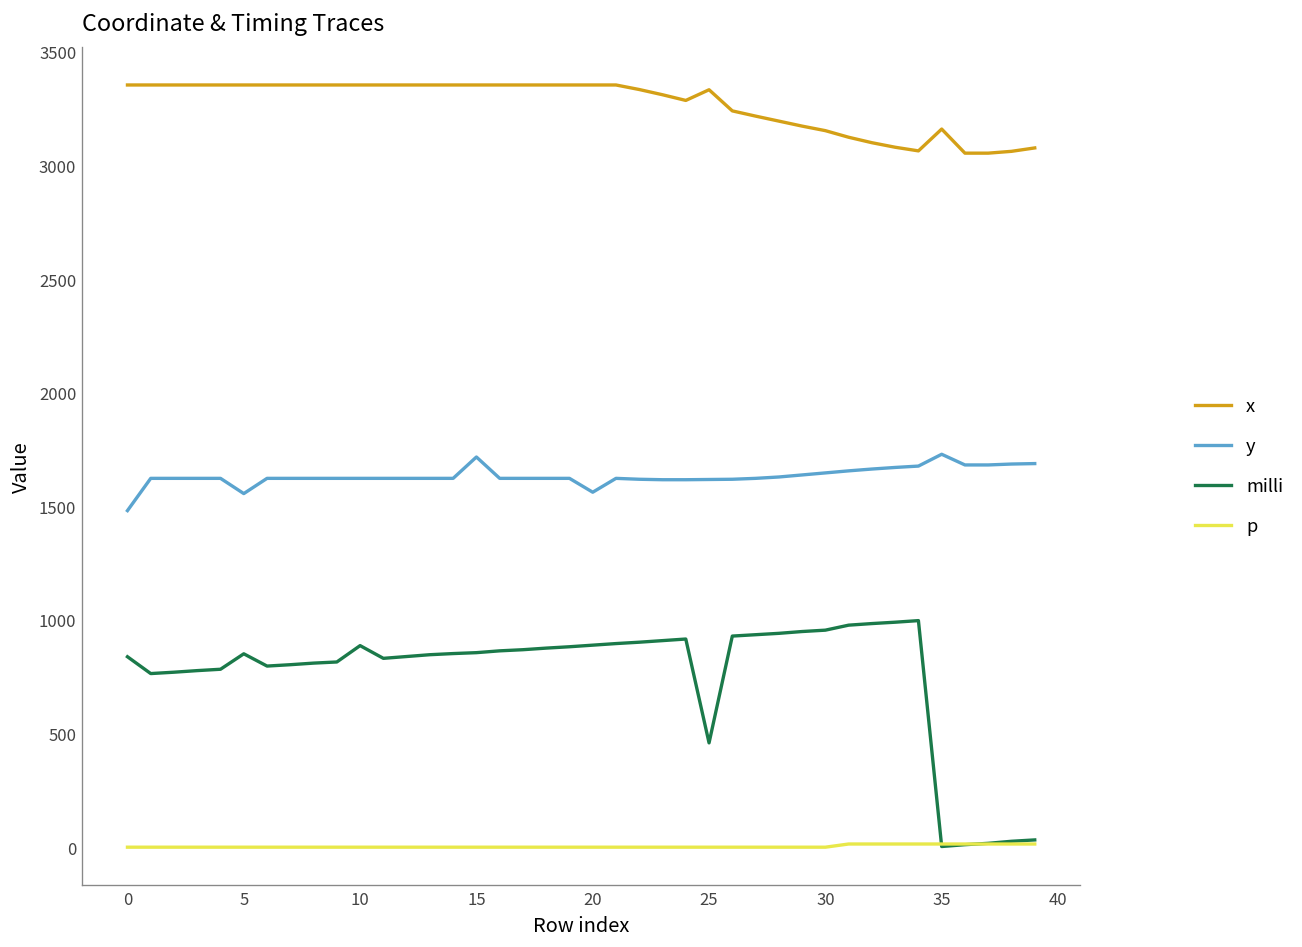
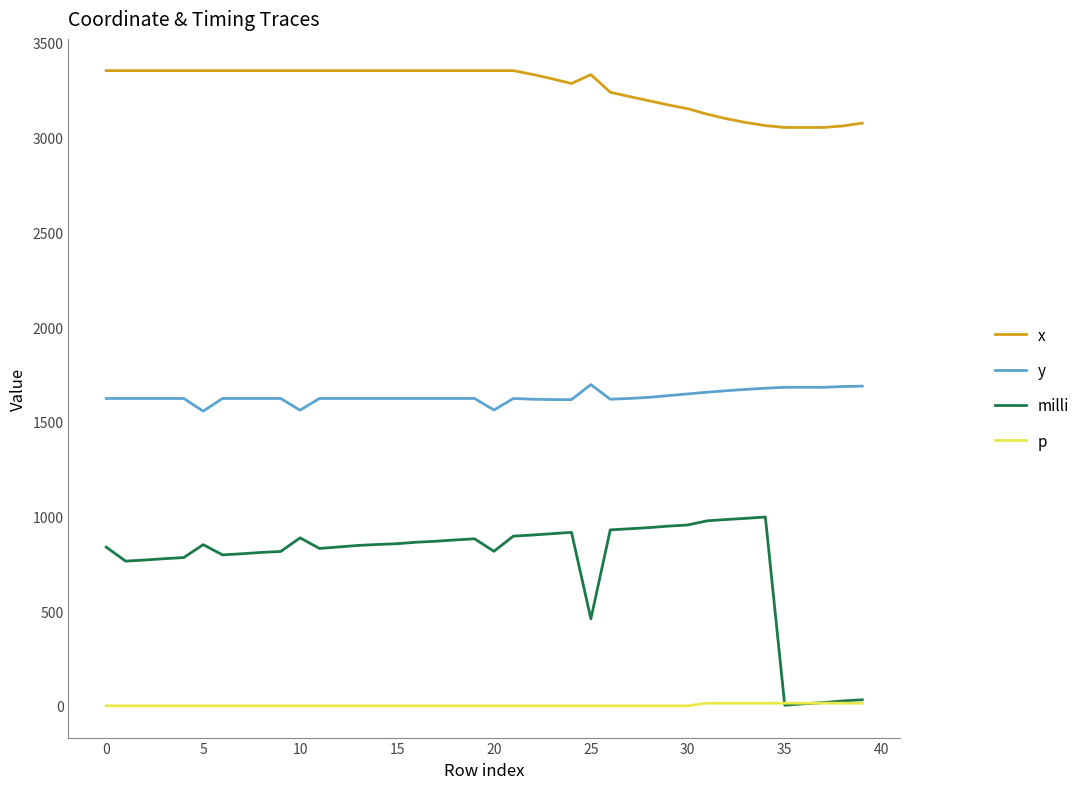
y, 0: 1480 -> 1620
y, 10: 1620 -> 1560
y, 15: 1720 -> 1620
milli, 20: 890 -> 820
y, 25: 1620 -> 1700
x, 35: 3160 -> 3050
y, 35: 1730 -> 1680
